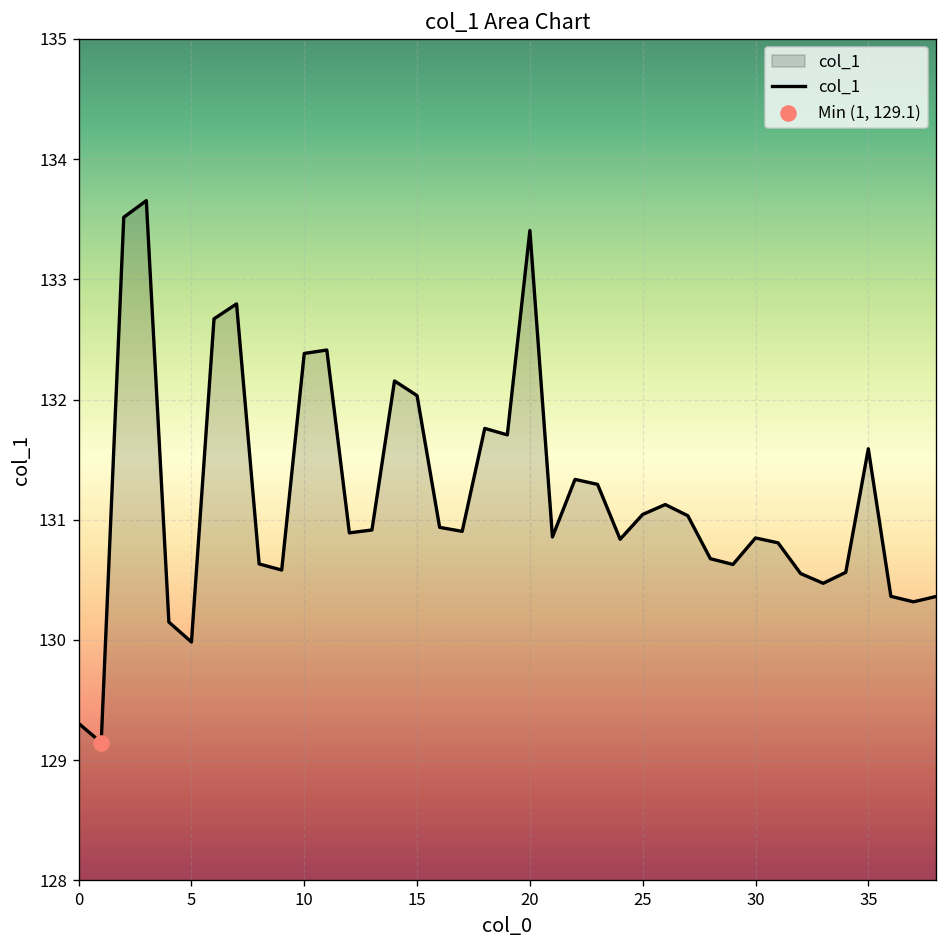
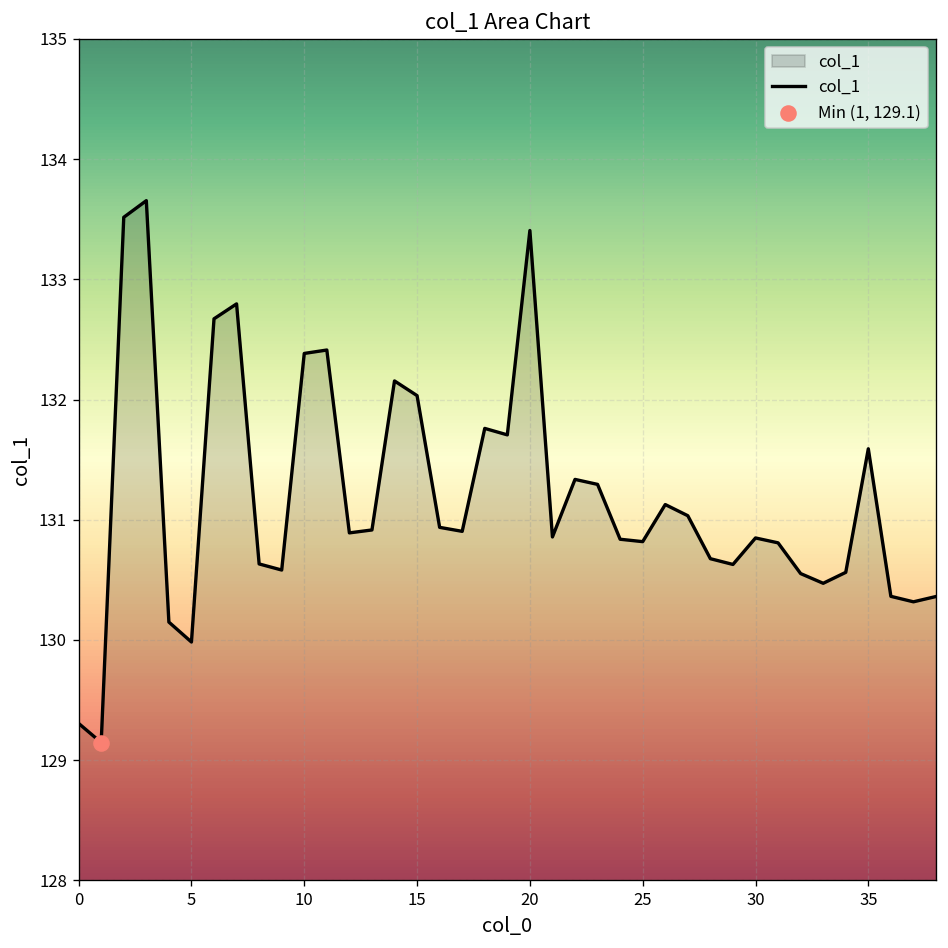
col_1, 25: 131.04 -> 130.82
